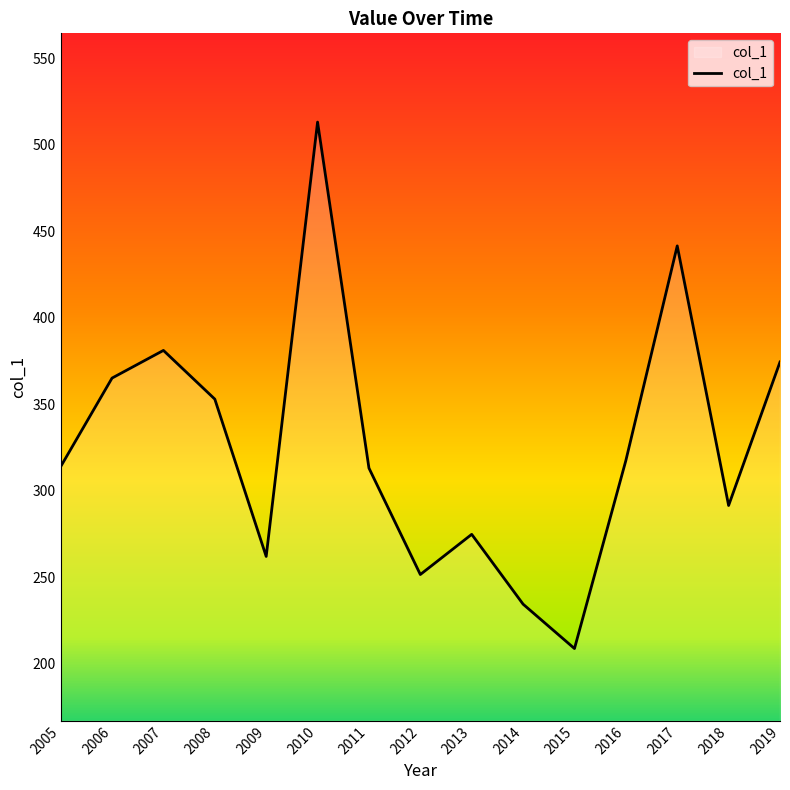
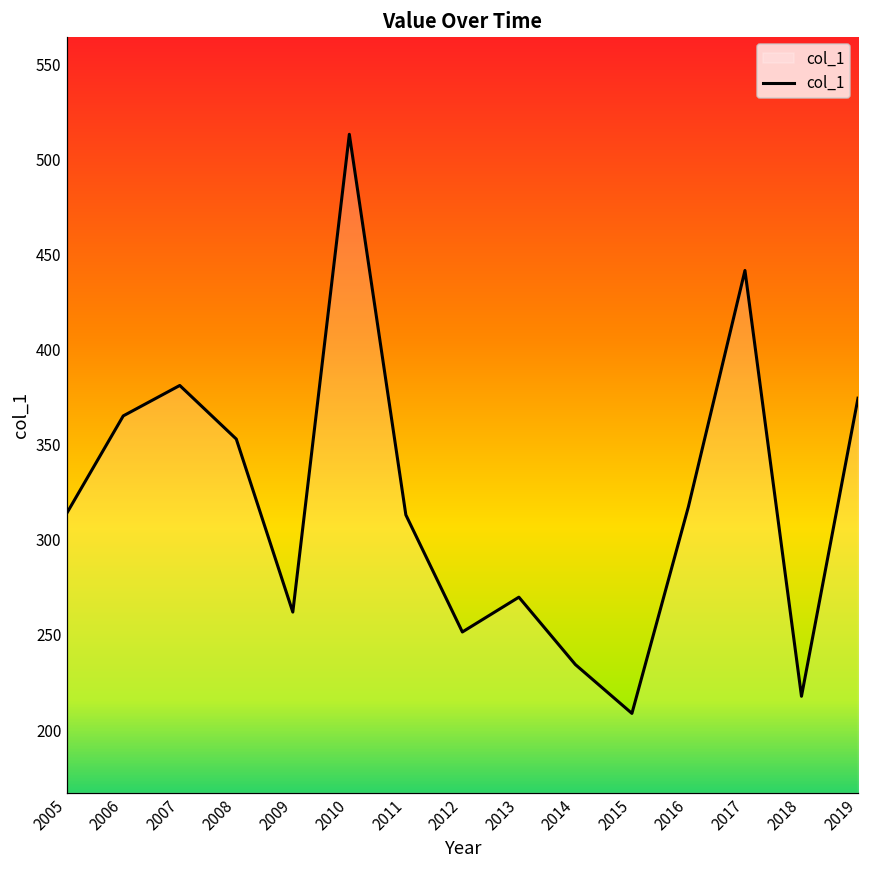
2013: 275 -> 270
2018: 291 -> 218
